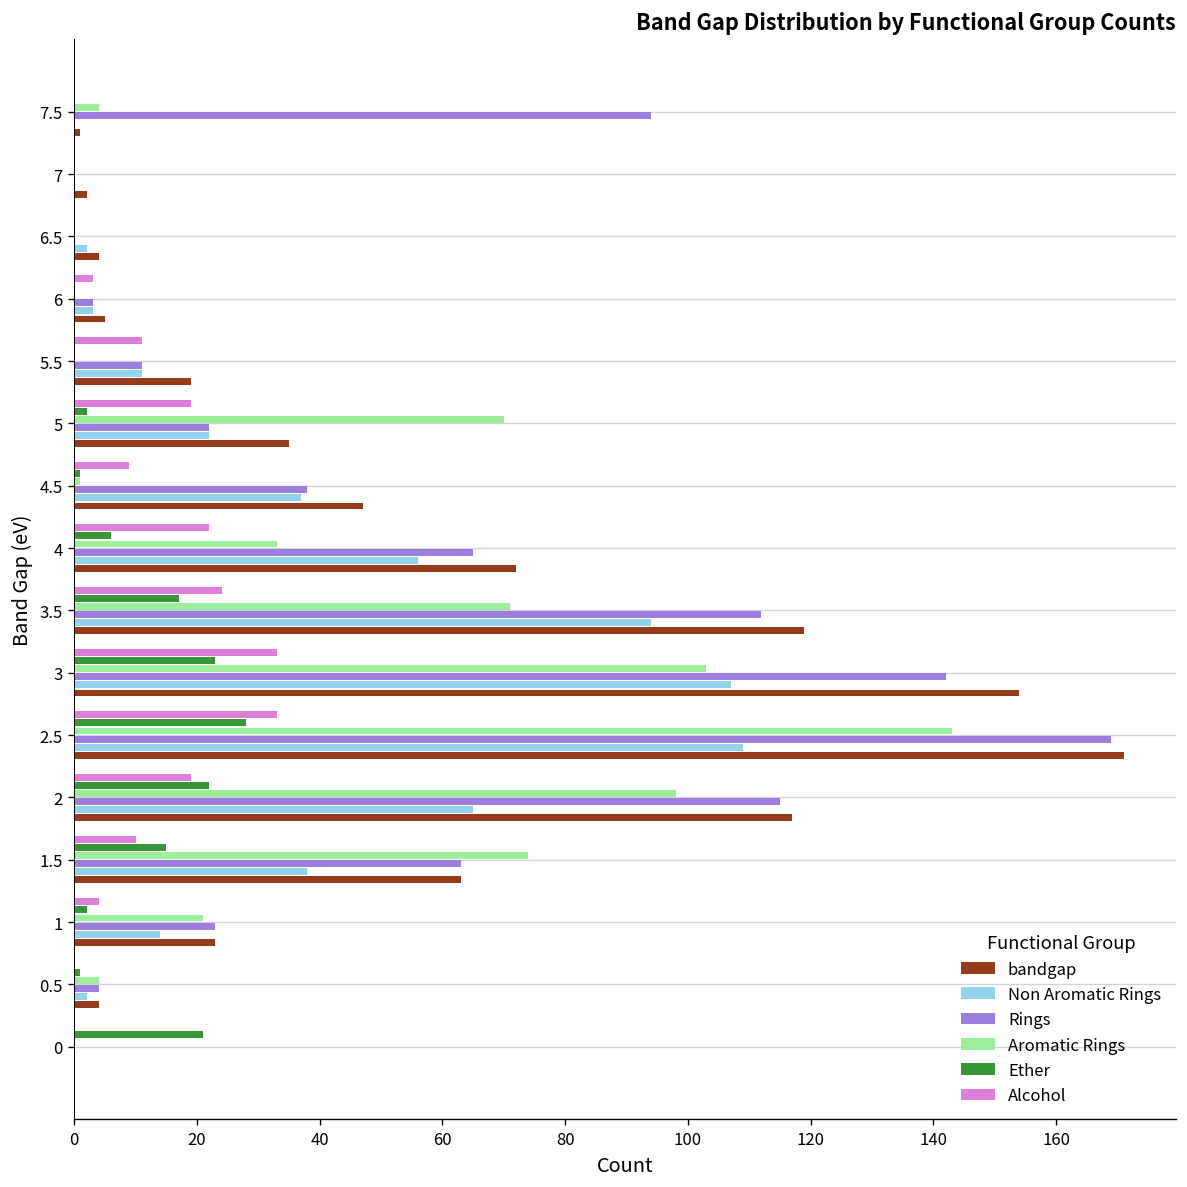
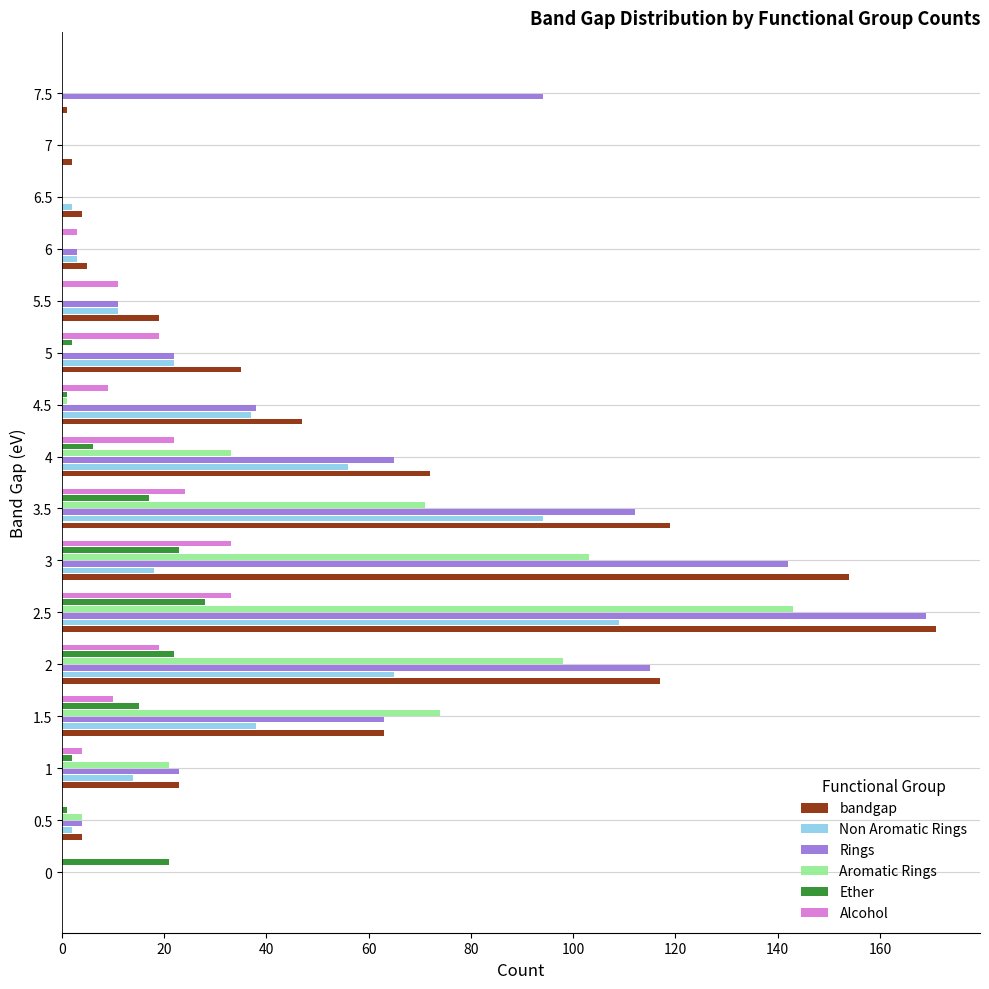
Aromatic Rings, 7.5: 4 -> 0
Aromatic Rings, 5: 70 -> 0
Non Aromatic Rings, 3: 107 -> 18
